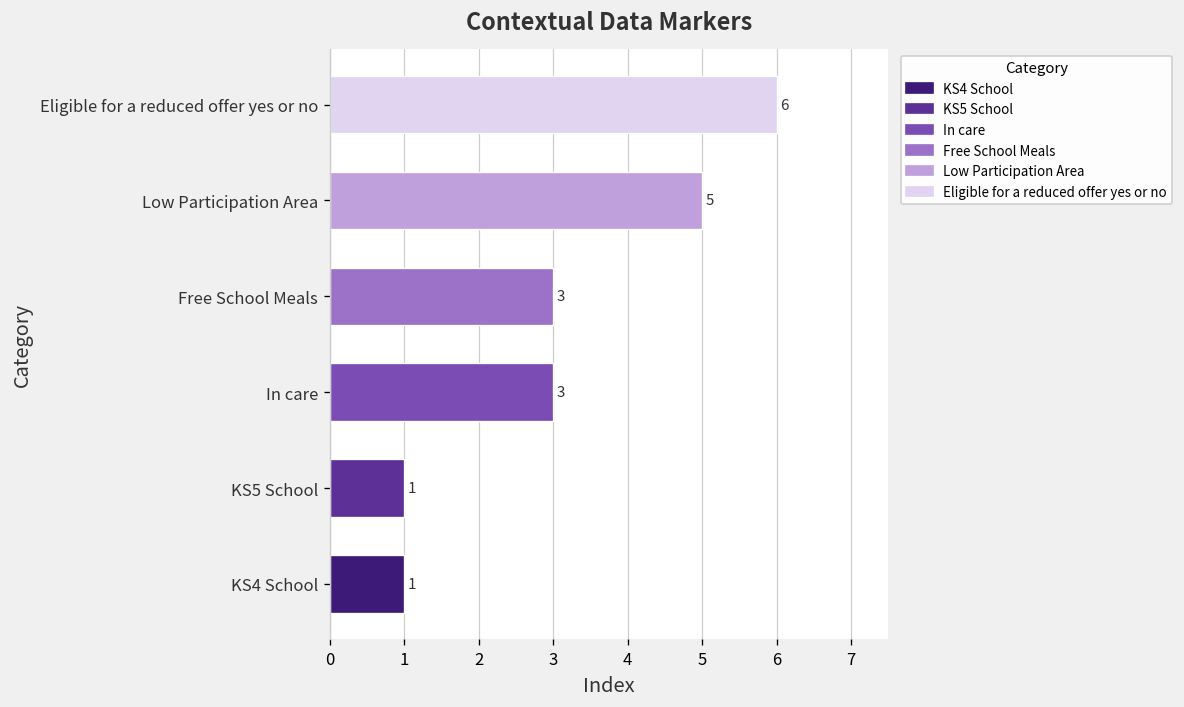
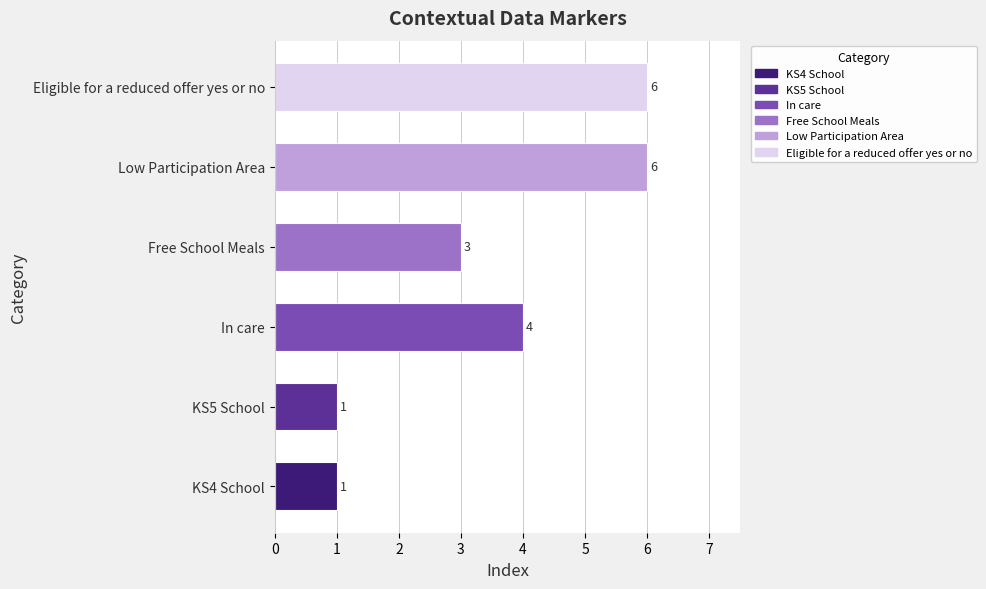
Low Participation Area: 5 -> 6
In care: 3 -> 4
